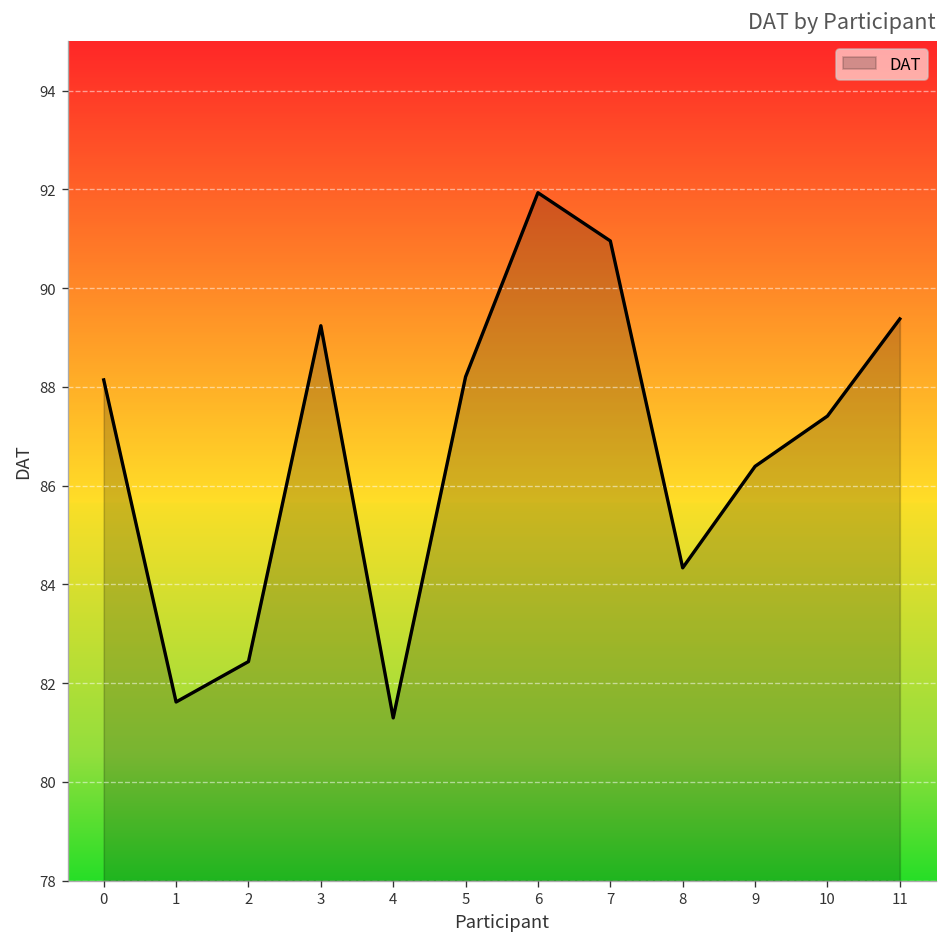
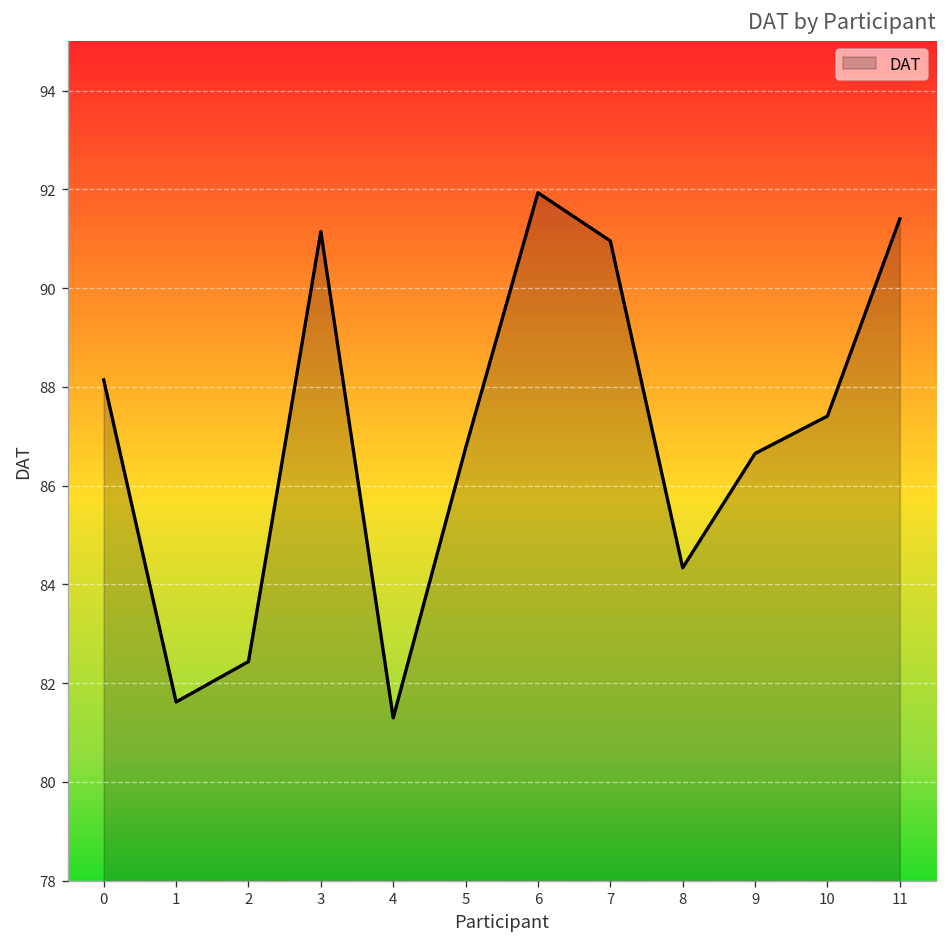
3: 89.2 -> 91.1
5: 88.2 -> 86.8
9: 86.4 -> 86.7
11: 89.4 -> 91.4
